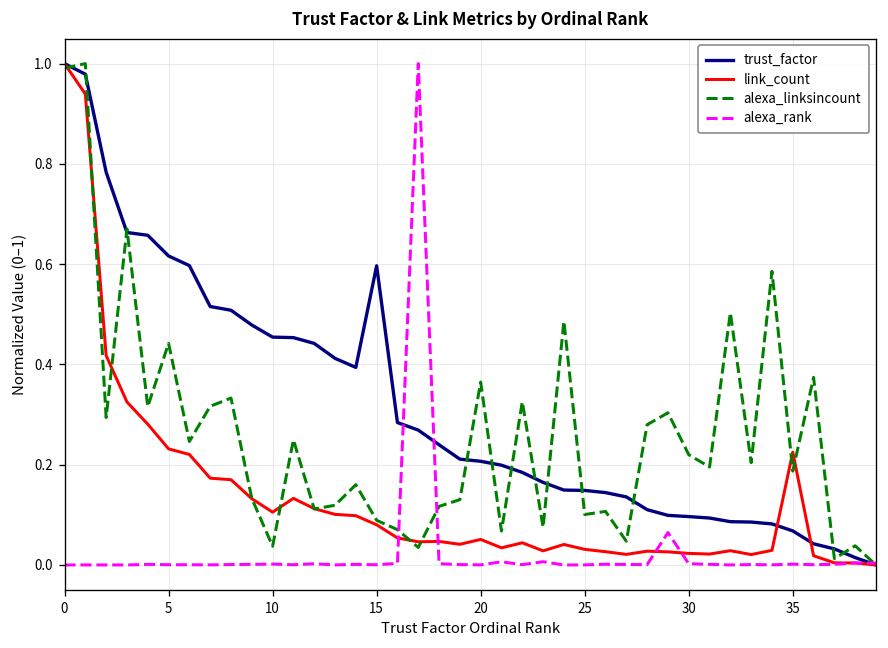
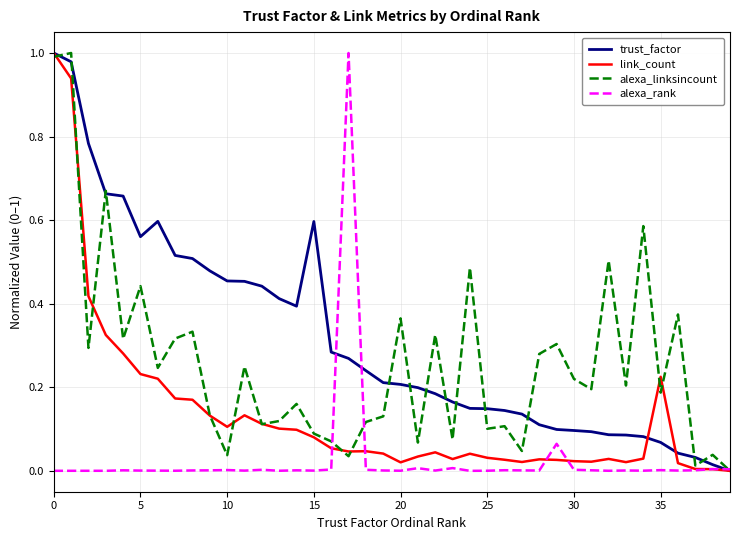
trust_factor, 5: 0.62 -> 0.56
link_count, 20: 0.05 -> 0.02
